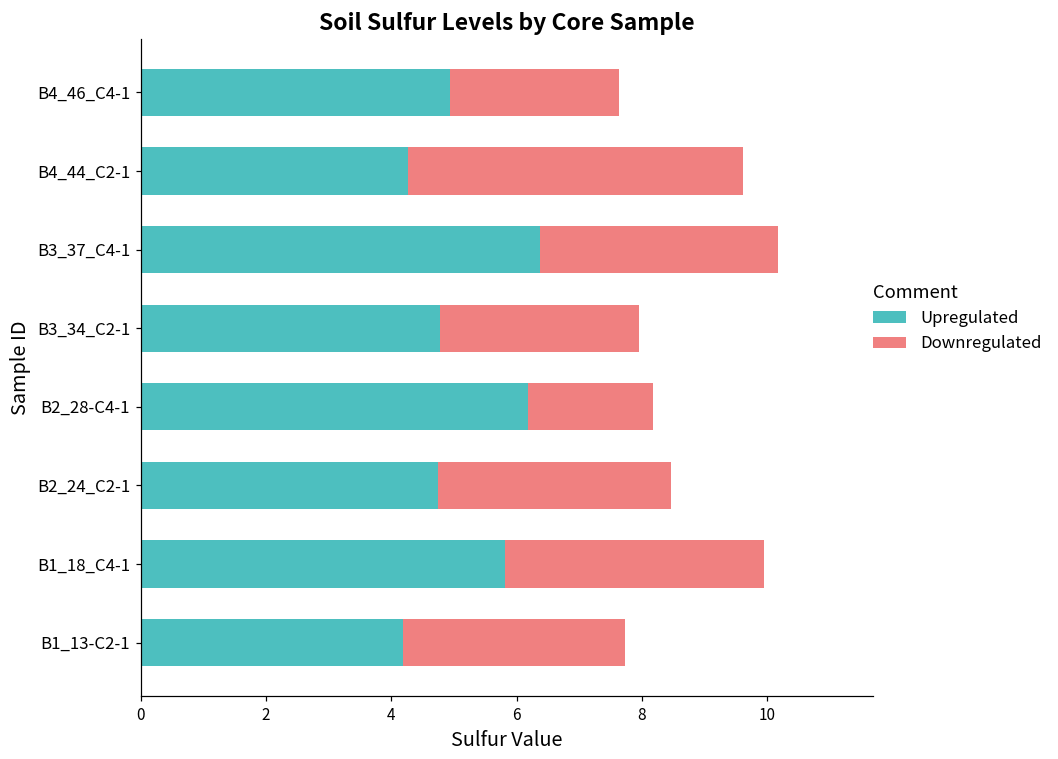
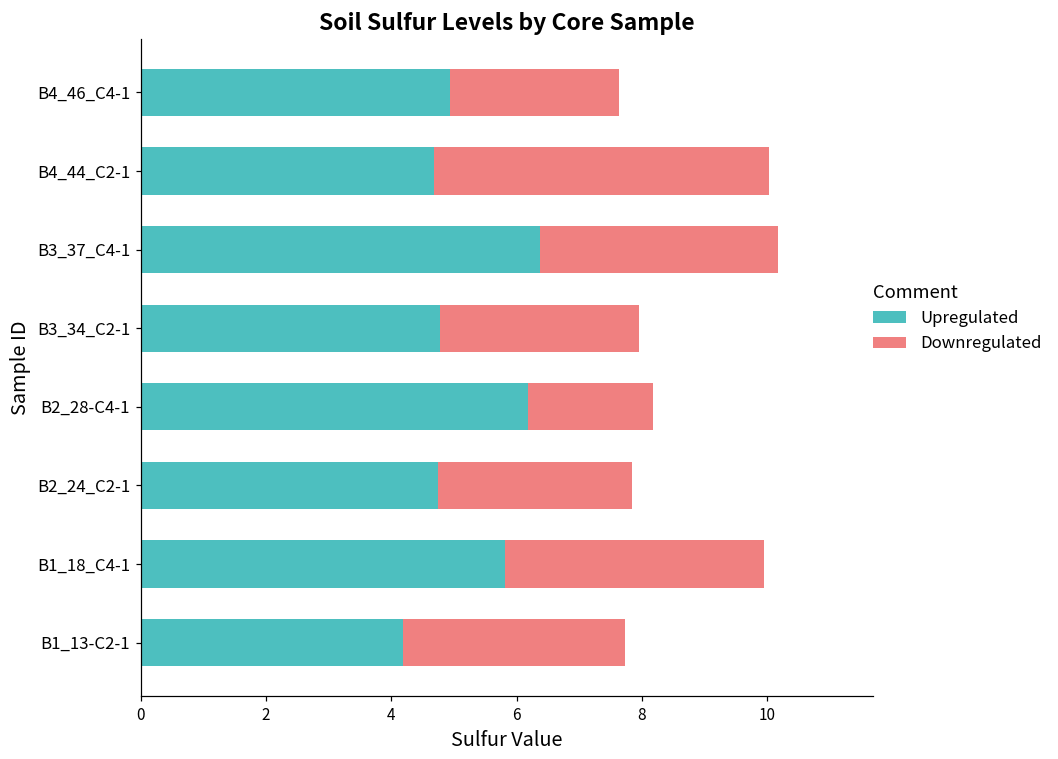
Upregulated, B4_44_C2-1: 4.3 -> 4.7
Downregulated, B2_24_C2-1: 3.7 -> 3.1
